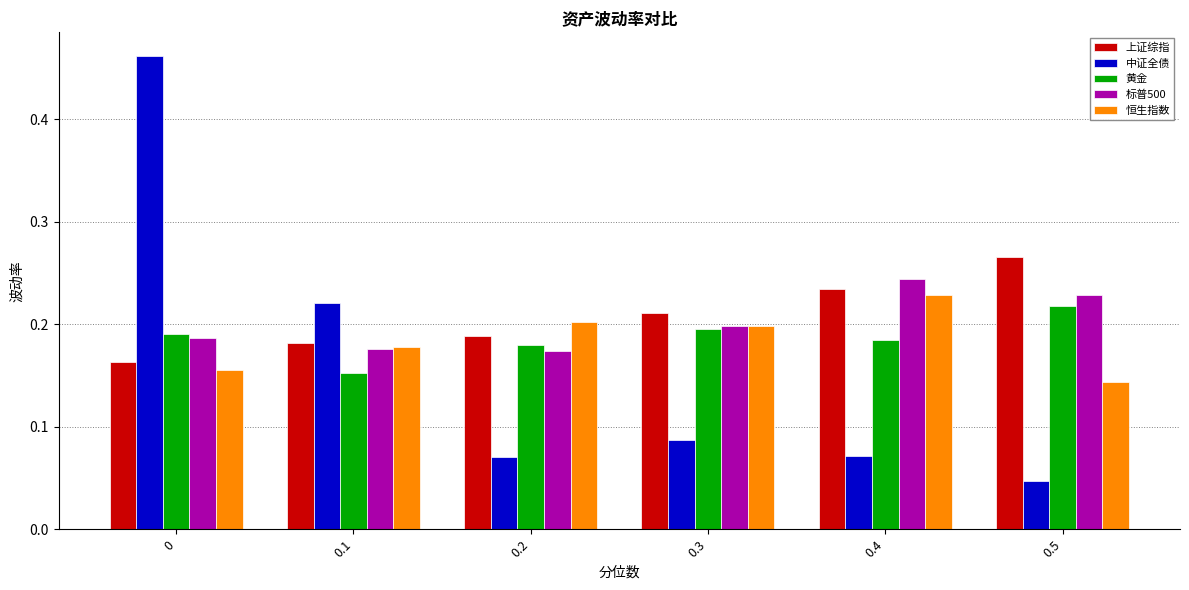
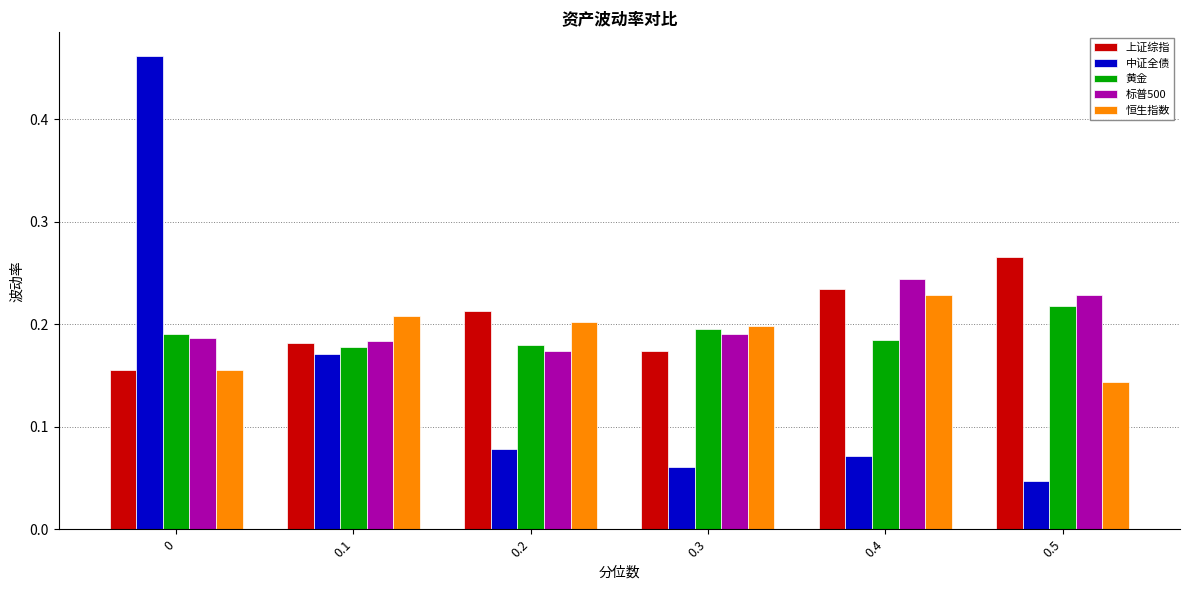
上证综指, 0: 0.163 -> 0.155
中证全债, 0.1: 0.221 -> 0.171
黄金, 0.1: 0.152 -> 0.177
标普500, 0.1: 0.175 -> 0.184
恒生指数, 0.1: 0.177 -> 0.208
上证综指, 0.2: 0.188 -> 0.212
中证全债, 0.2: 0.070 -> 0.078
上证综指, 0.3: 0.210 -> 0.174
中证全债, 0.3: 0.087 -> 0.061
标普500, 0.3: 0.198 -> 0.190
